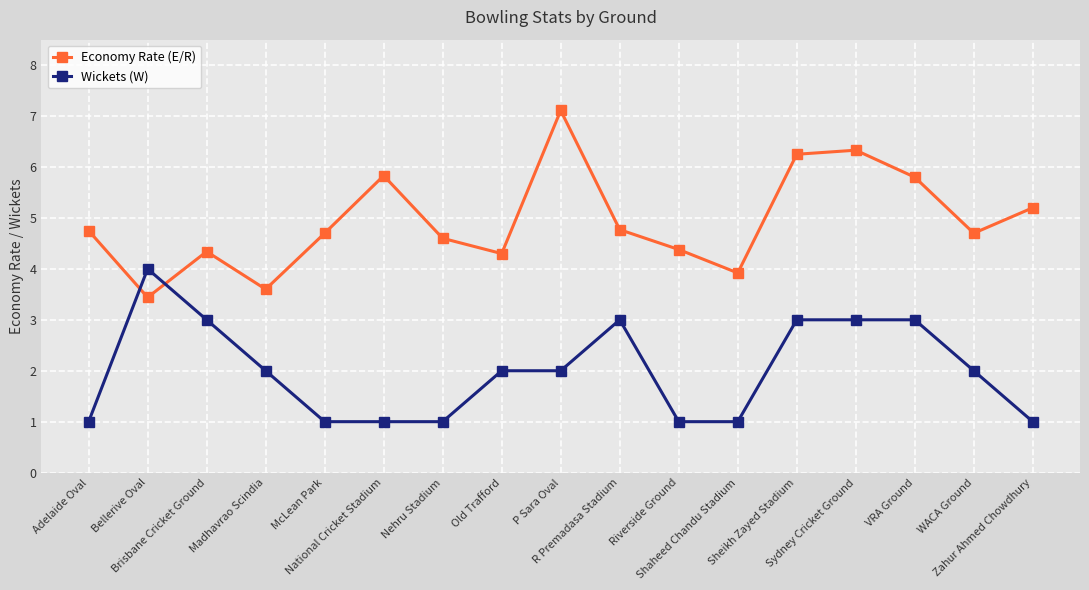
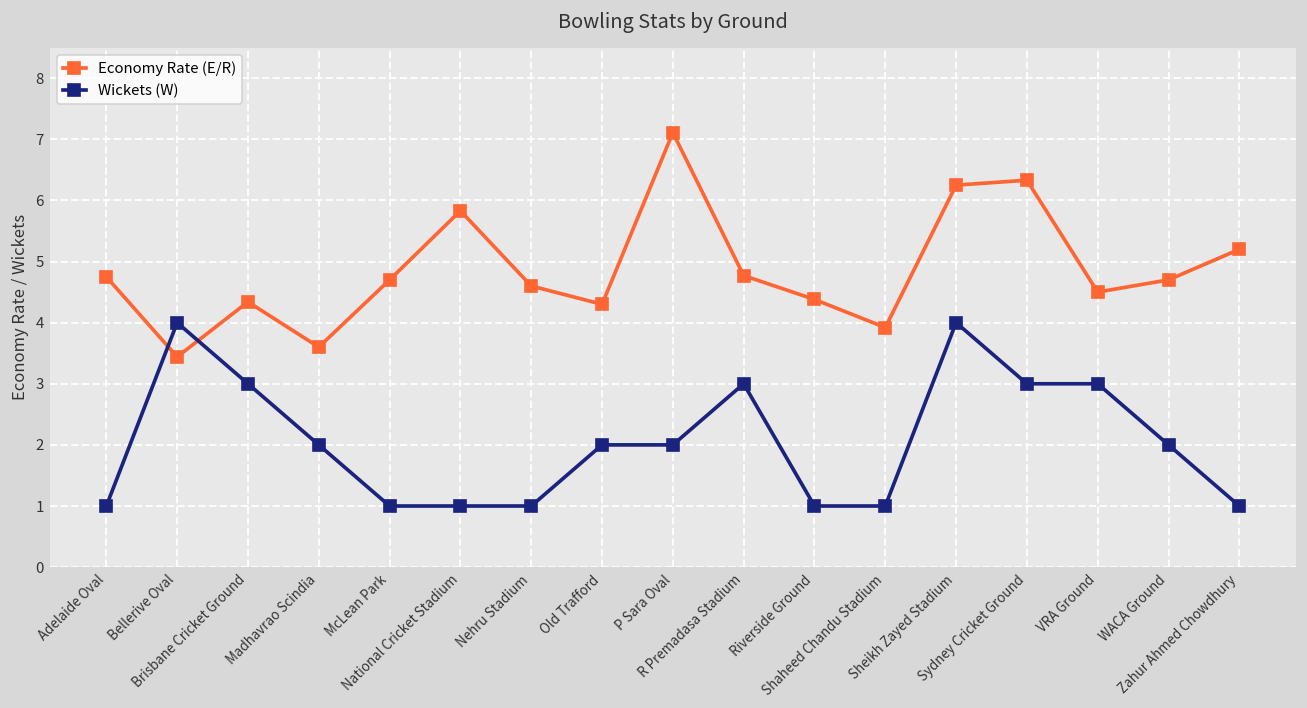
Wickets (W), Sheikh Zayed Stadium: 3 -> 4
Economy Rate (E/R), VRA Ground: 5.8 -> 4.5
